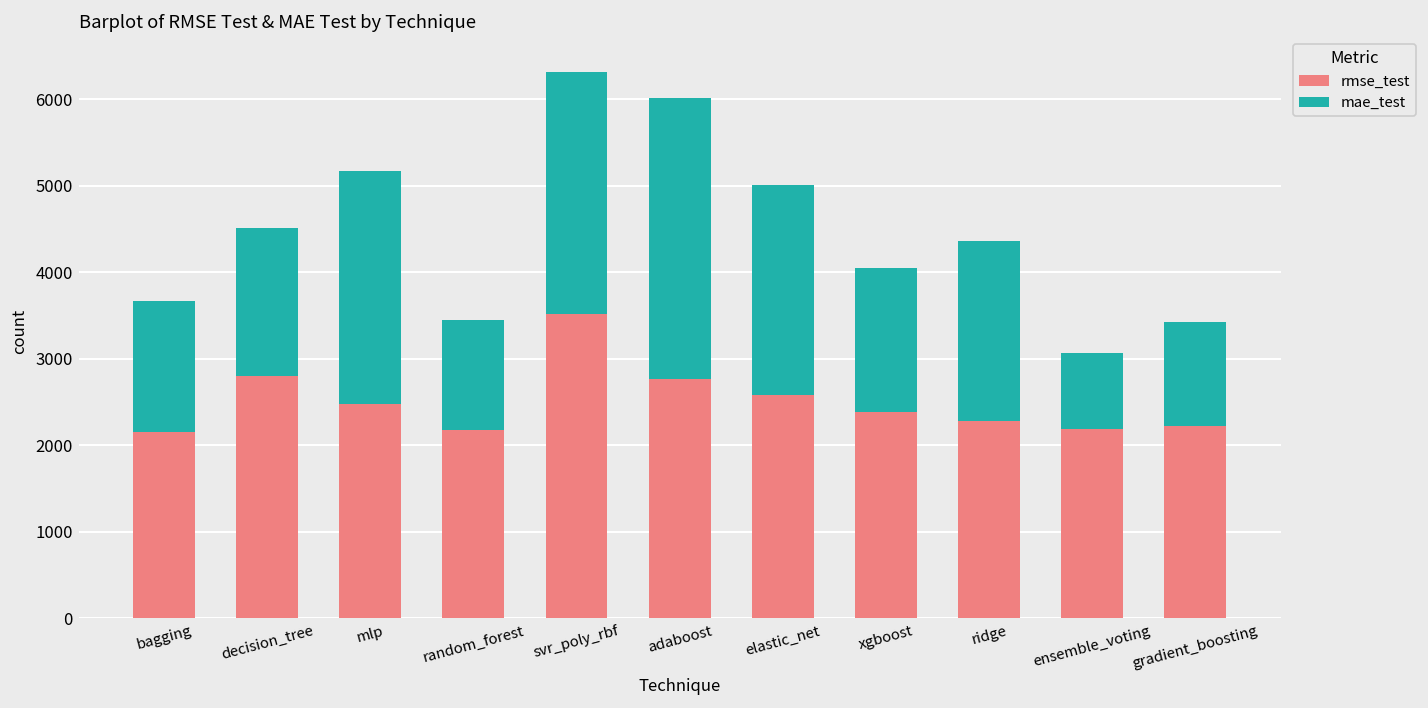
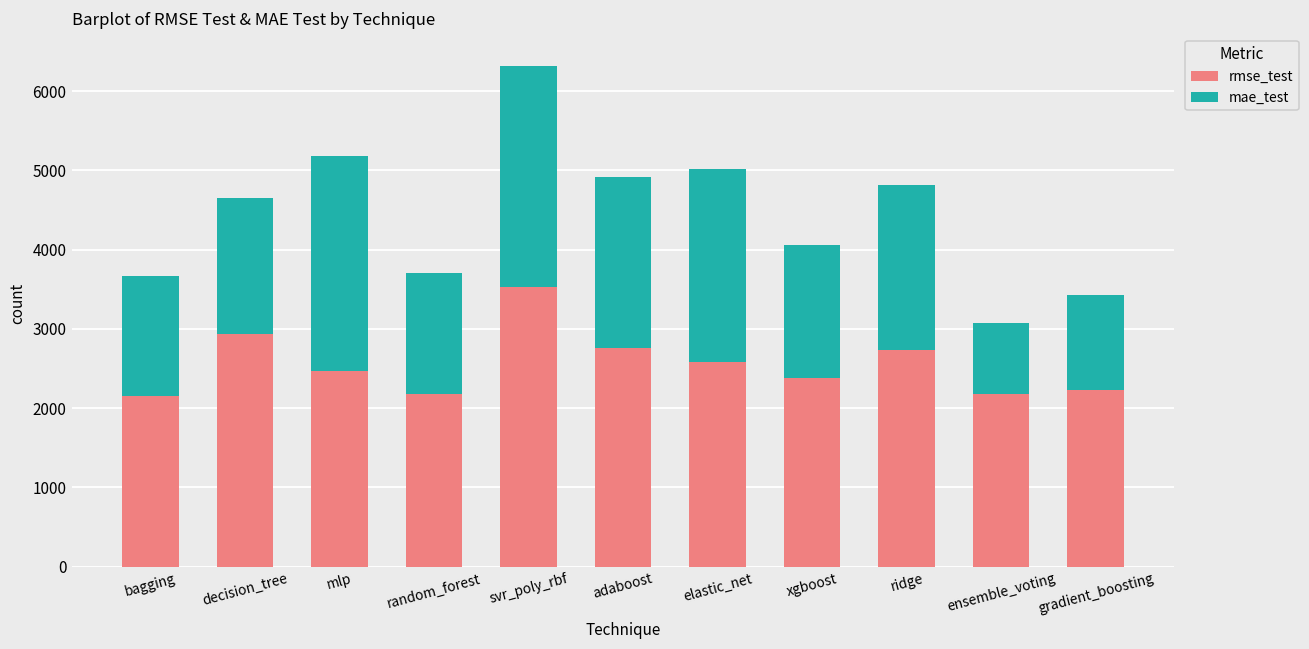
rmse_test, decision_tree: 2800 -> 2900
mae_test, random_forest: 1300 -> 1500
mae_test, adaboost: 3200 -> 2100
rmse_test, ridge: 2300 -> 2700
